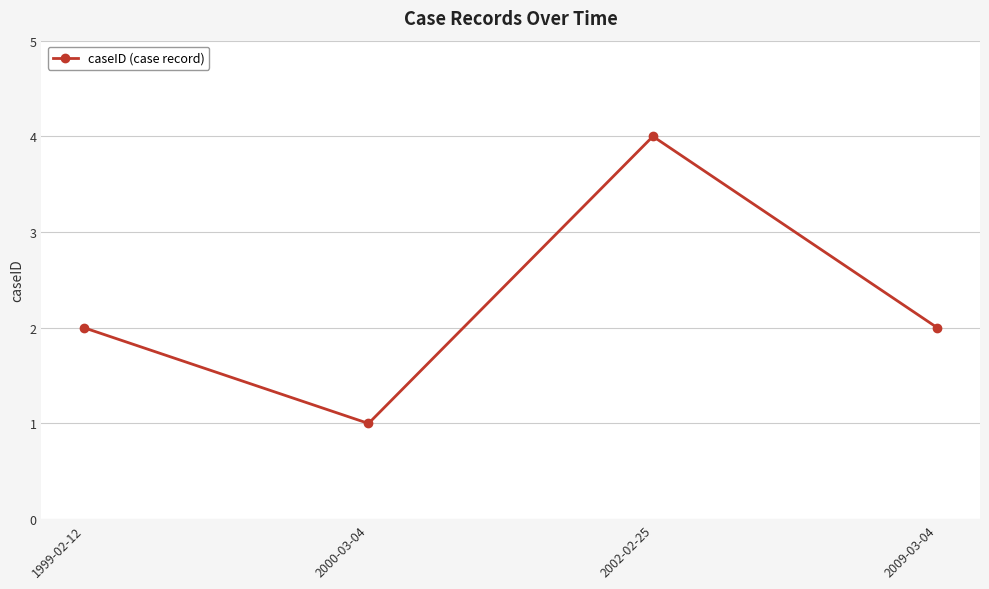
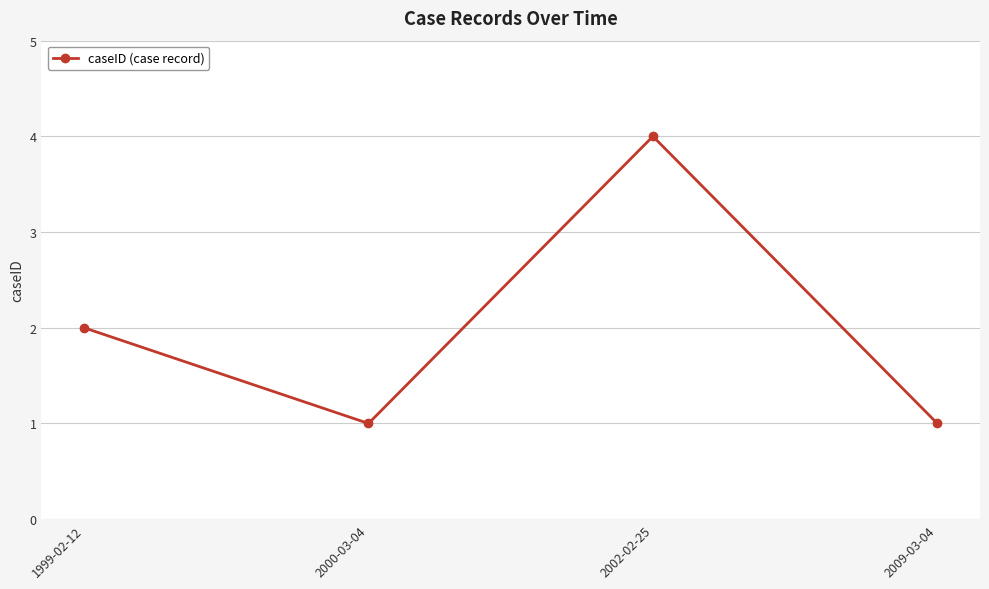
2009-03-04: 2 -> 1
